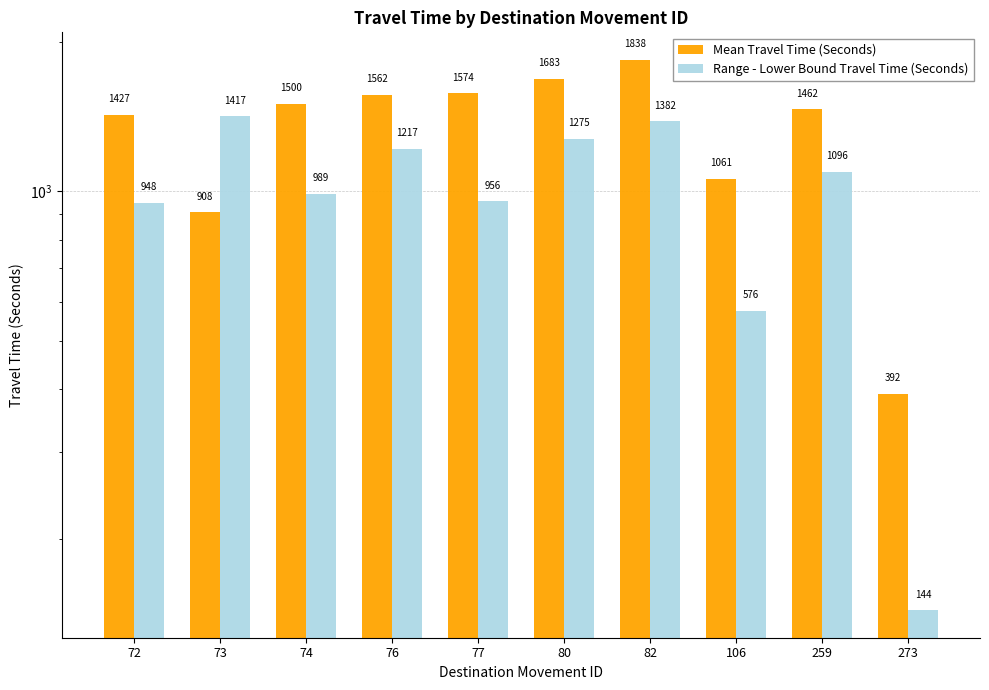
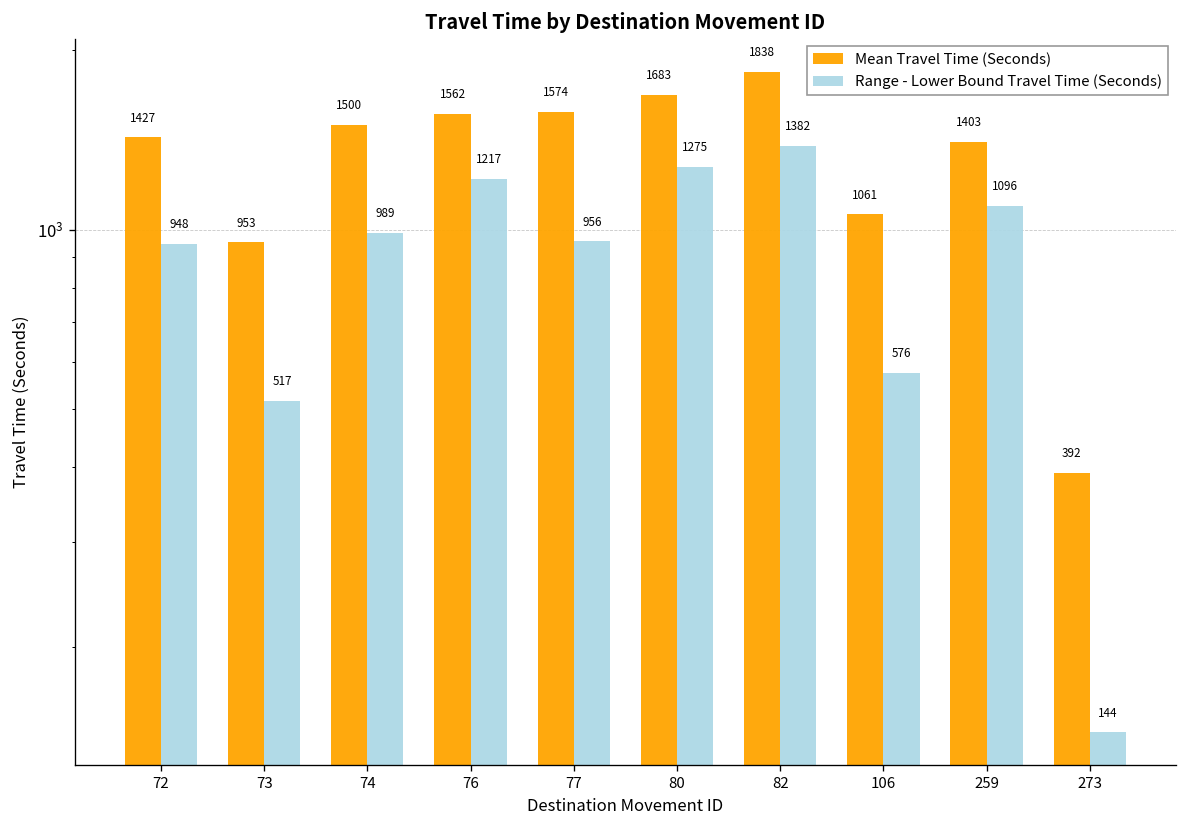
Mean Travel Time (Seconds), 73: 908 -> 953
Range - Lower Bound Travel Time (Seconds), 73: 1417 -> 517
Mean Travel Time (Seconds), 259: 1462 -> 1403
